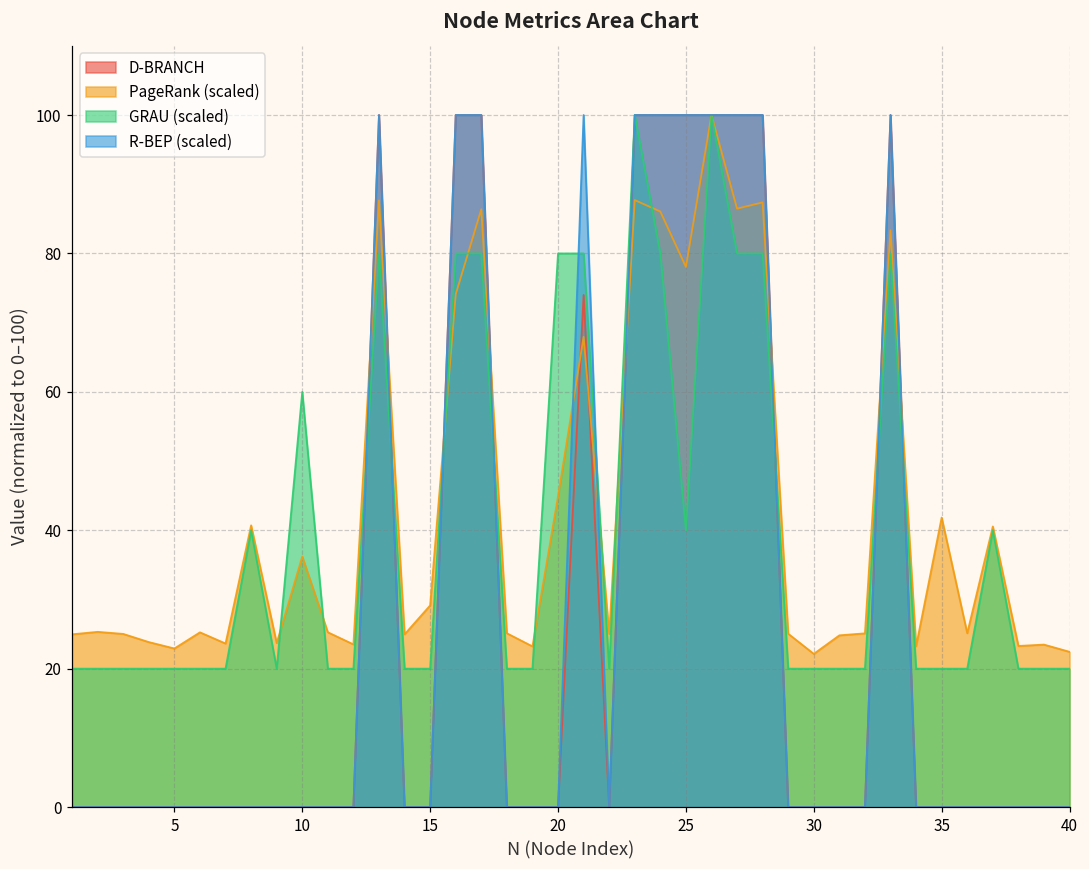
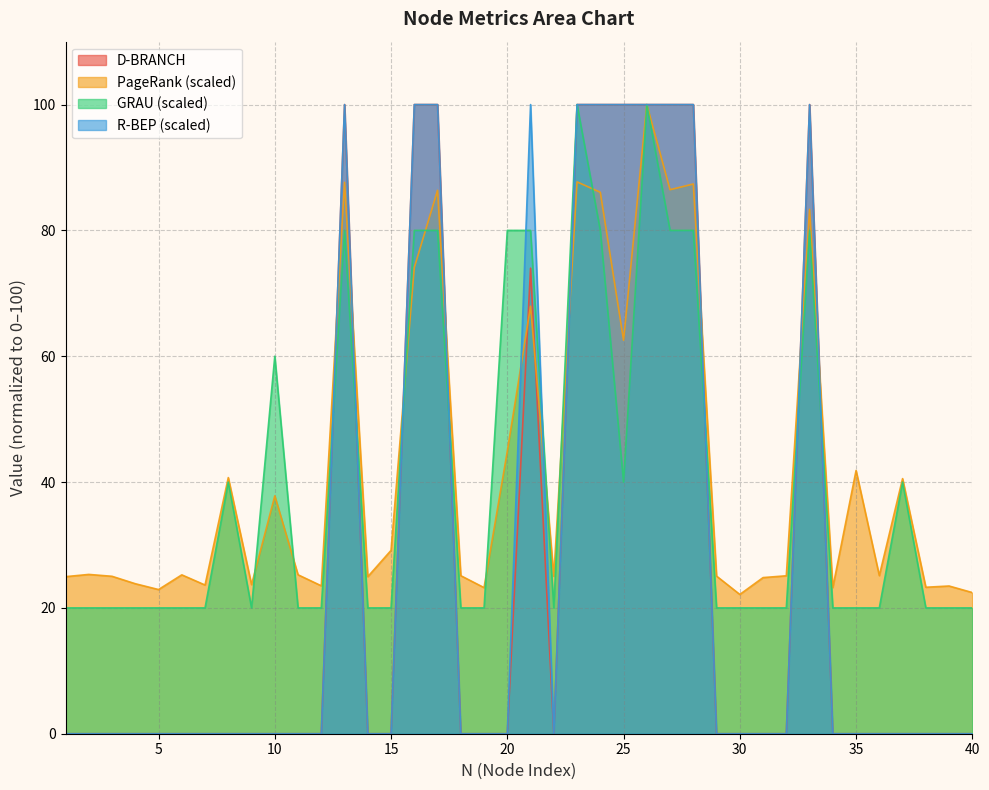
PageRank (scaled), 10: 36 -> 38
PageRank (scaled), 25: 78 -> 63
